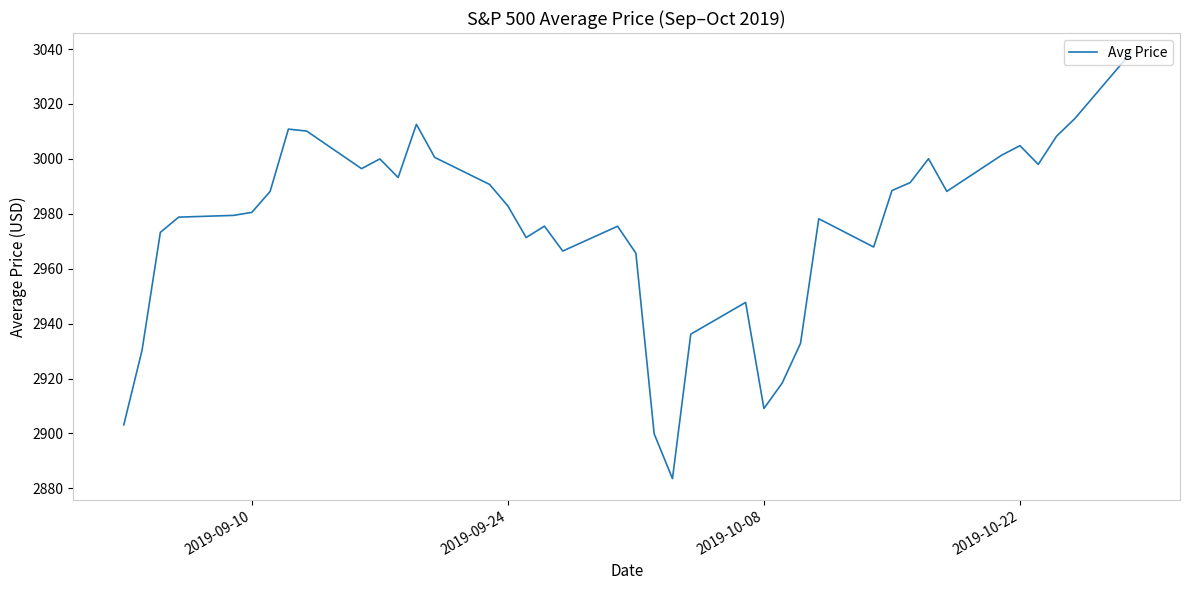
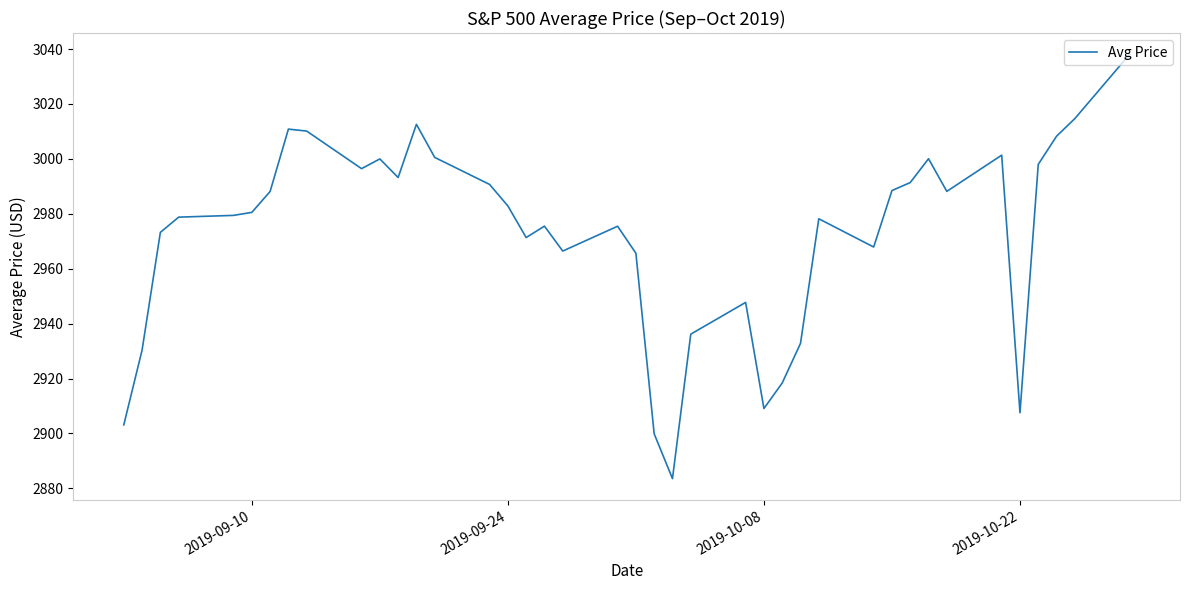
2019-10-22: 3005 -> 2908
